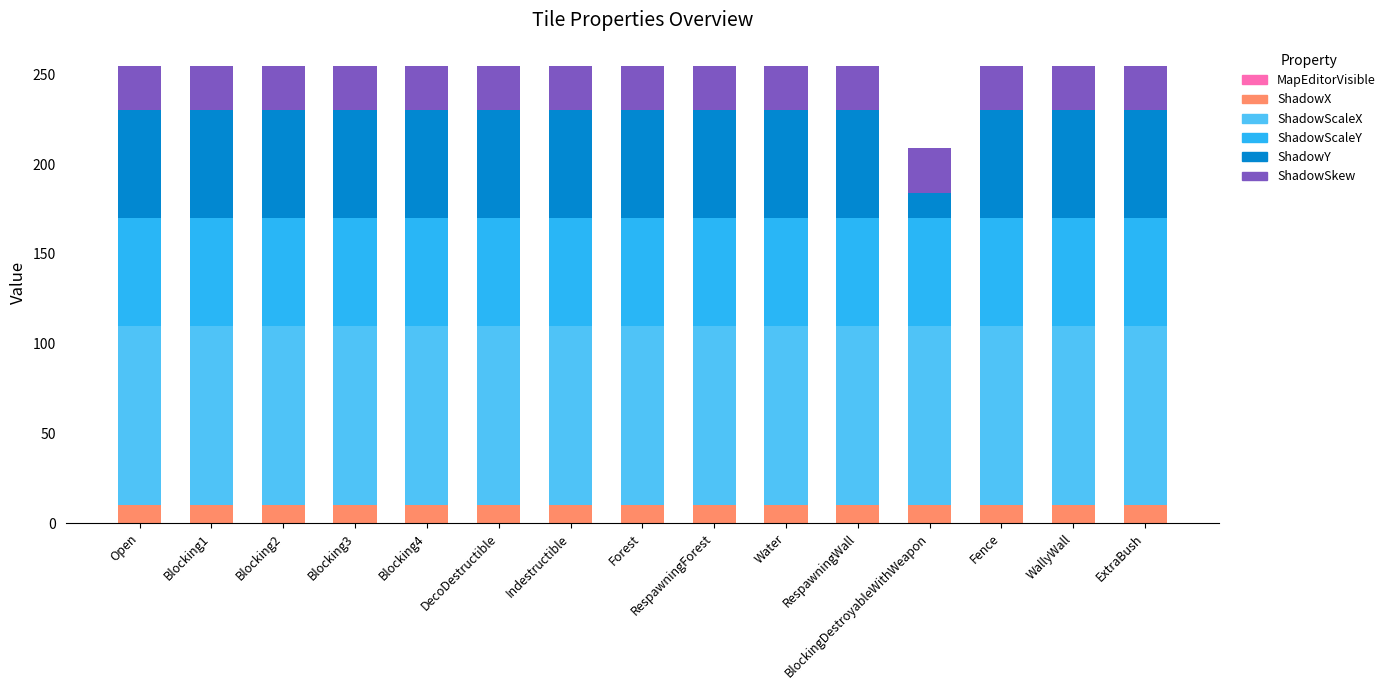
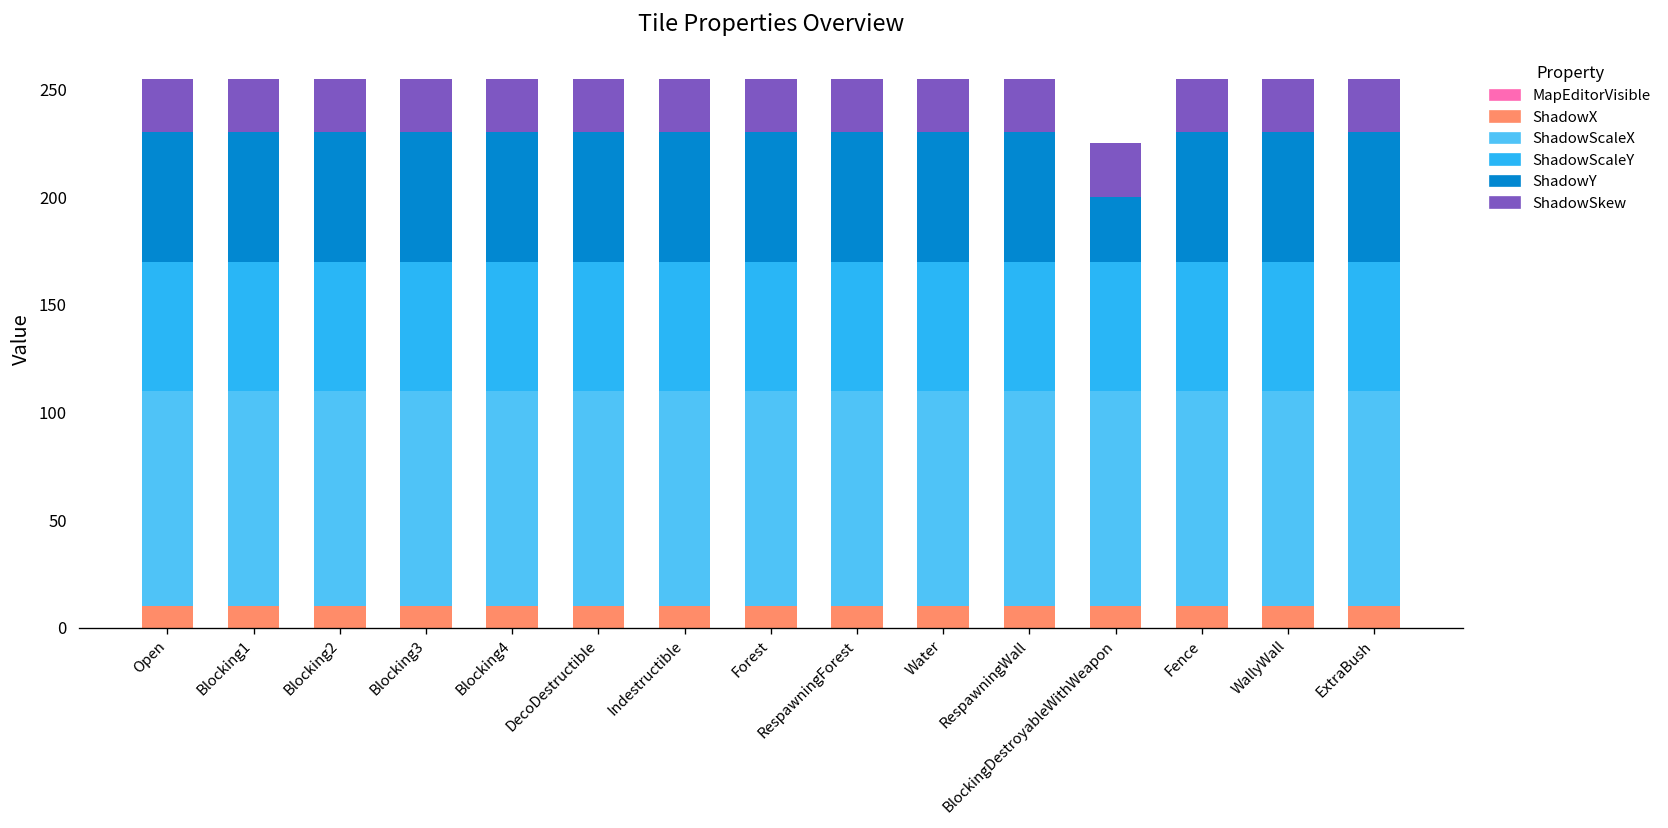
ShadowY, BlockingDestroyableWithWeapon: 14 -> 30
